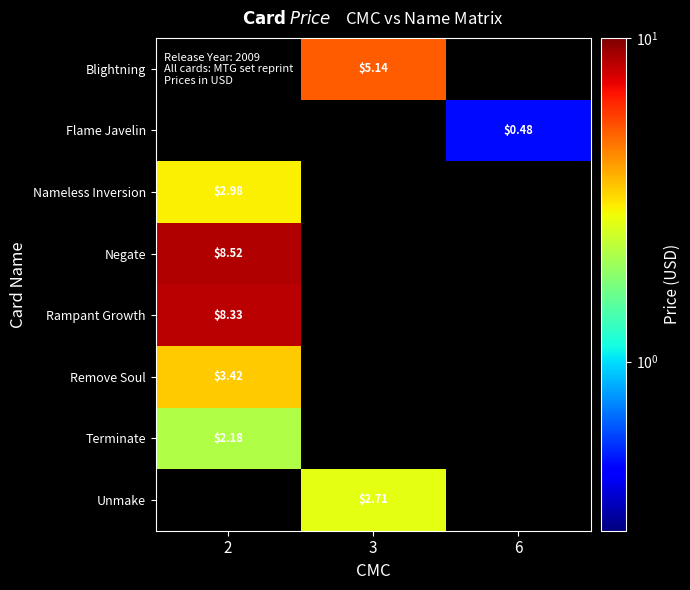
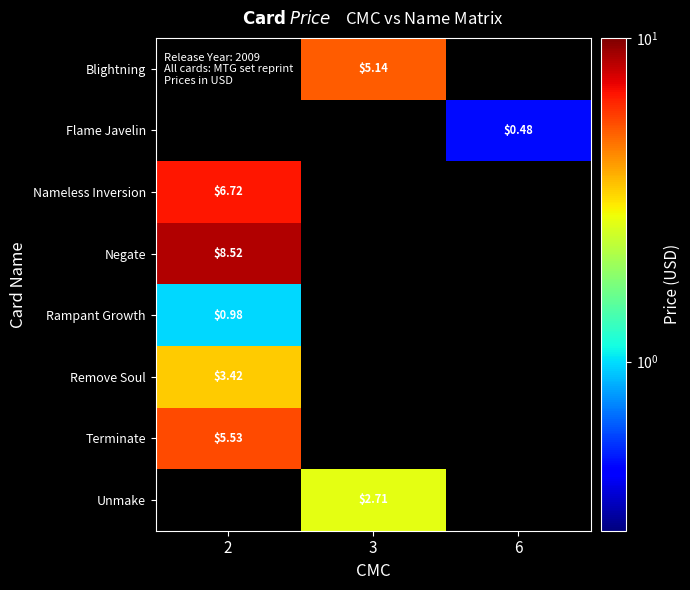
Nameless Inversion, 2: $2.98 -> $6.72
Rampant Growth, 2: $8.33 -> $0.98
Terminate, 2: $2.18 -> $5.53
